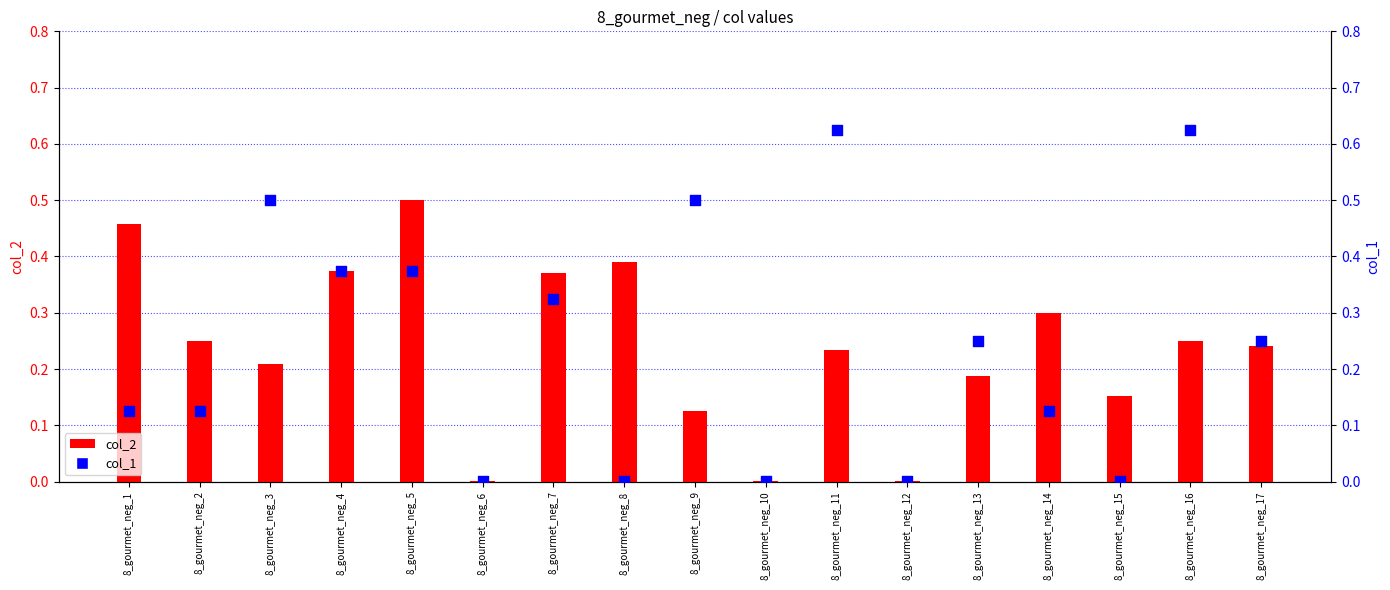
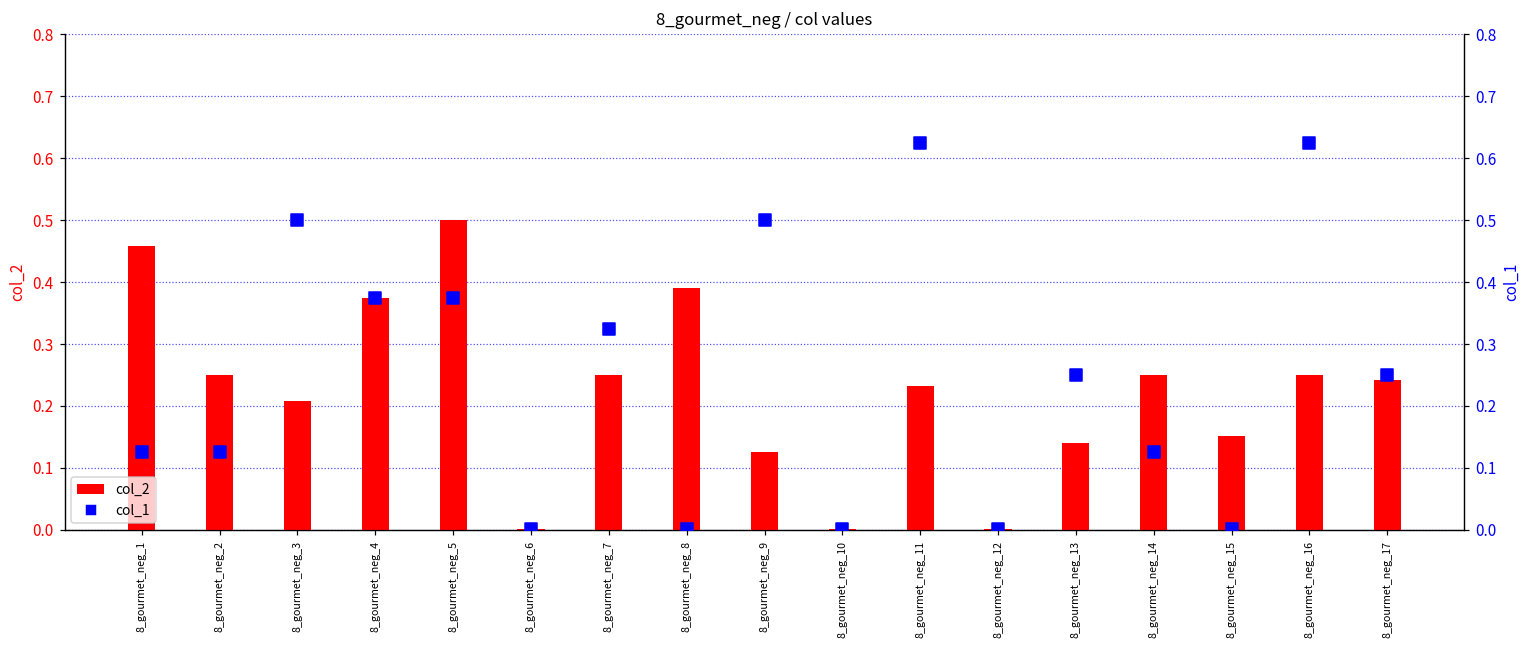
col_2, 8_gourmet_neg_7: 0.37 -> 0.25
col_2, 8_gourmet_neg_13: 0.19 -> 0.14
col_2, 8_gourmet_neg_14: 0.30 -> 0.25
